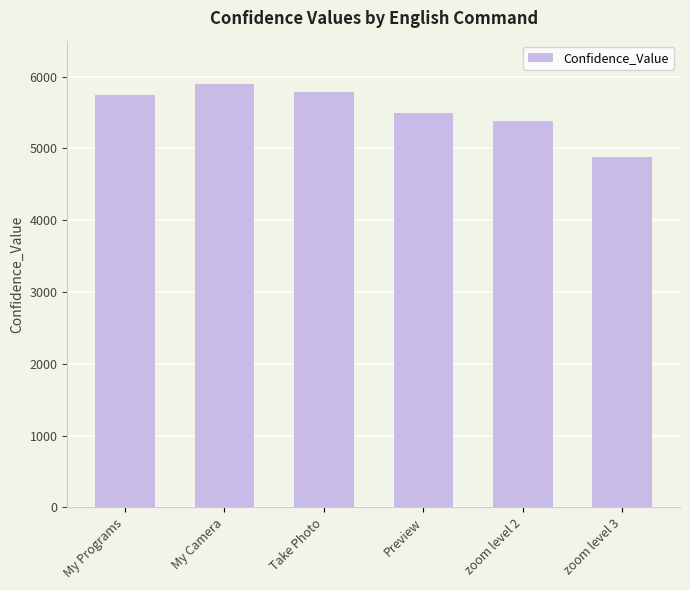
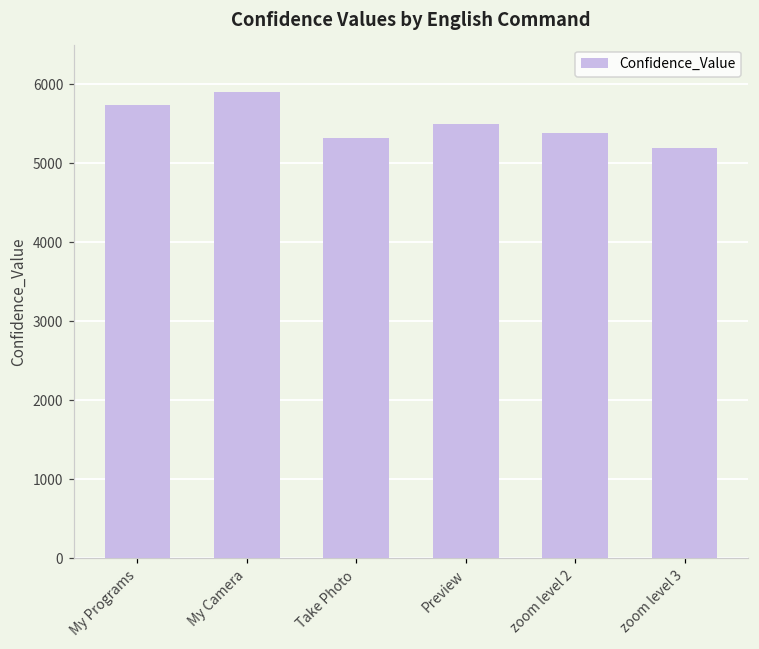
Take Photo: 5800 -> 5300
zoom level 3: 4900 -> 5200
